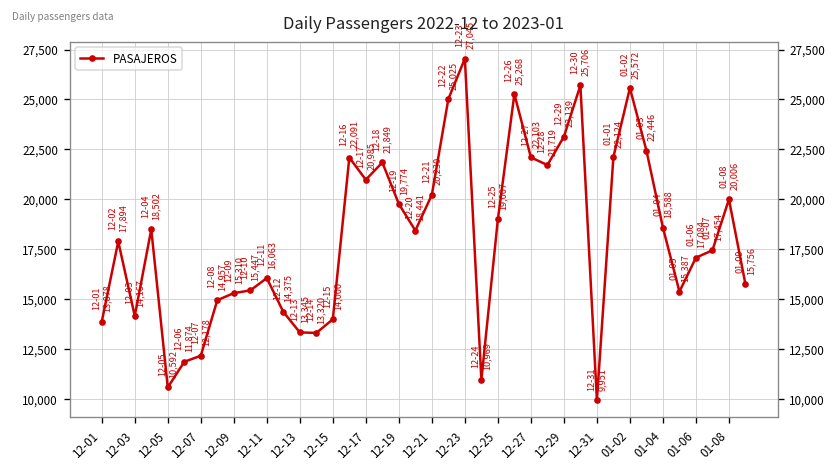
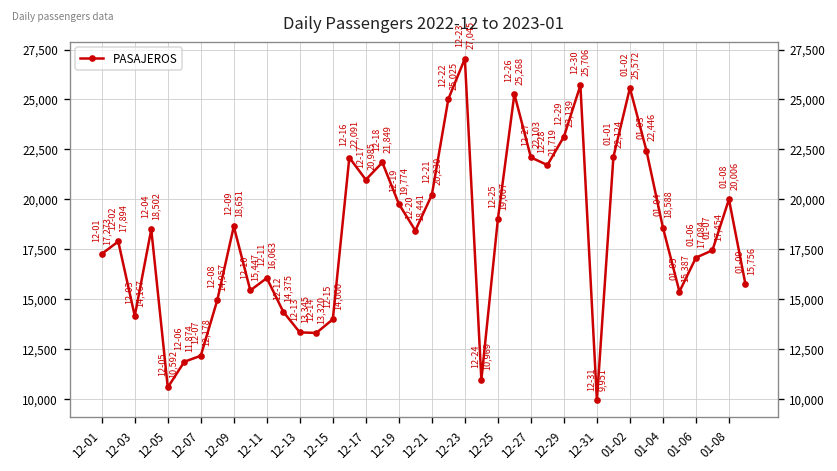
12-01: 13,878 -> 17,273
12-09: 15,310 -> 18,651
